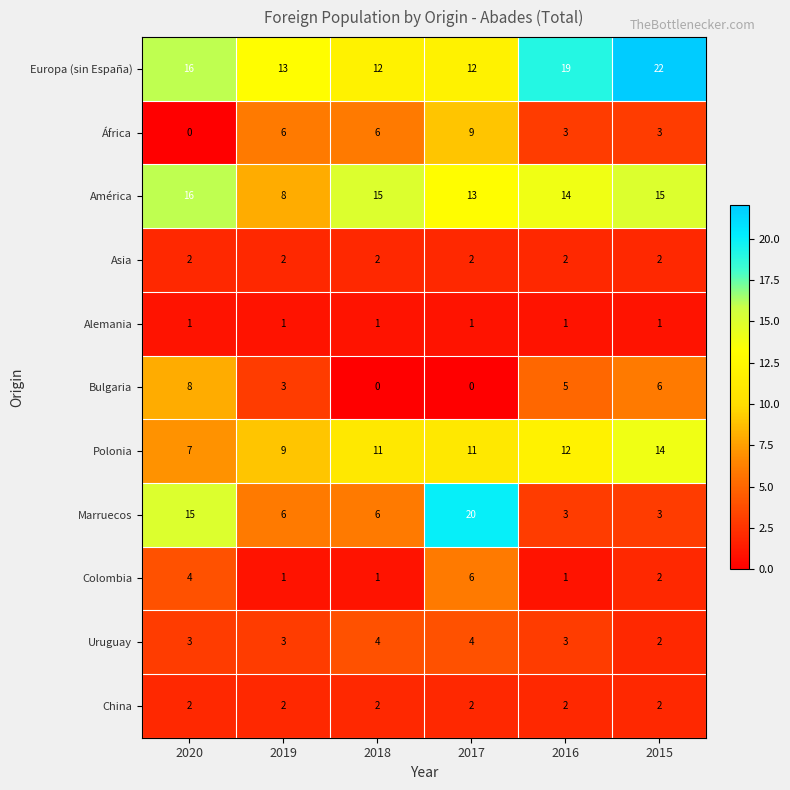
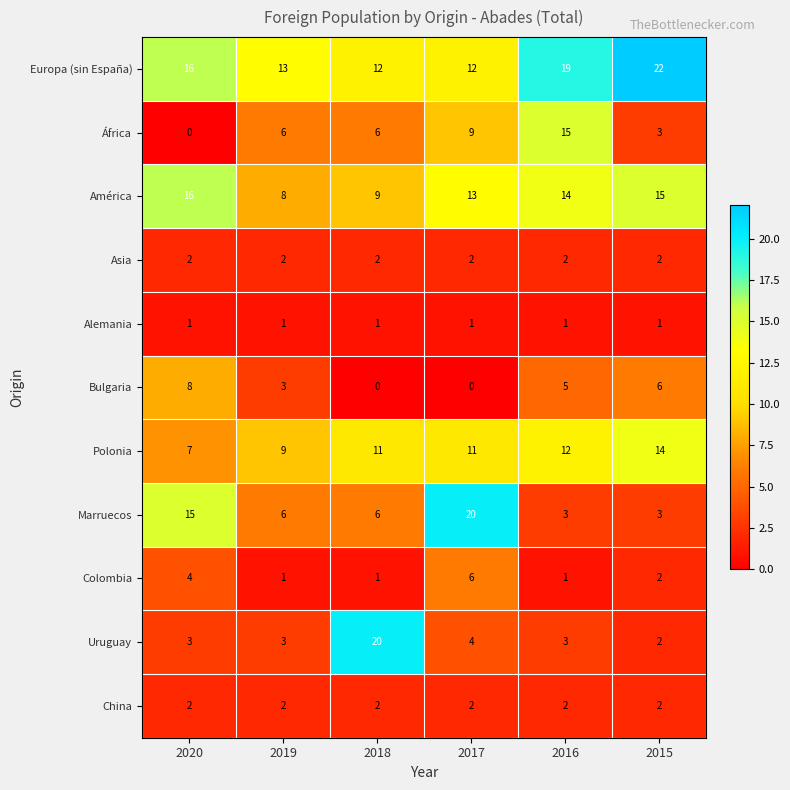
África, 2016: 3 -> 15
América, 2018: 15 -> 9
Uruguay, 2018: 4 -> 20
